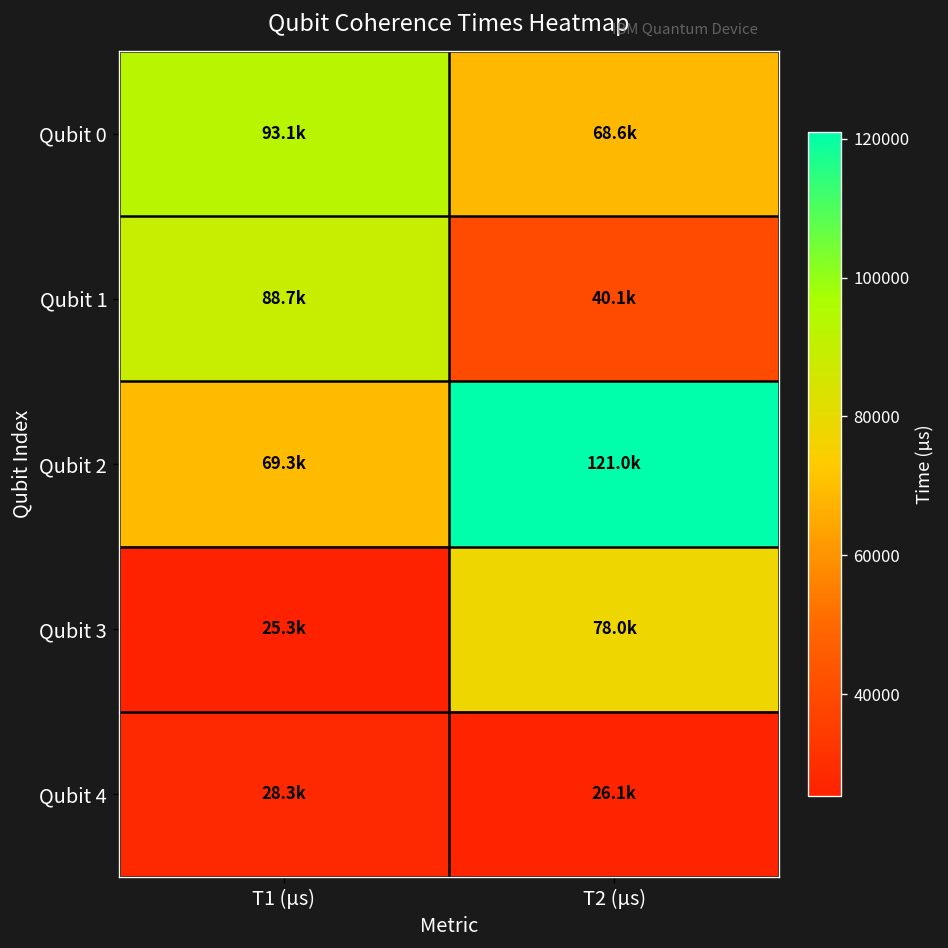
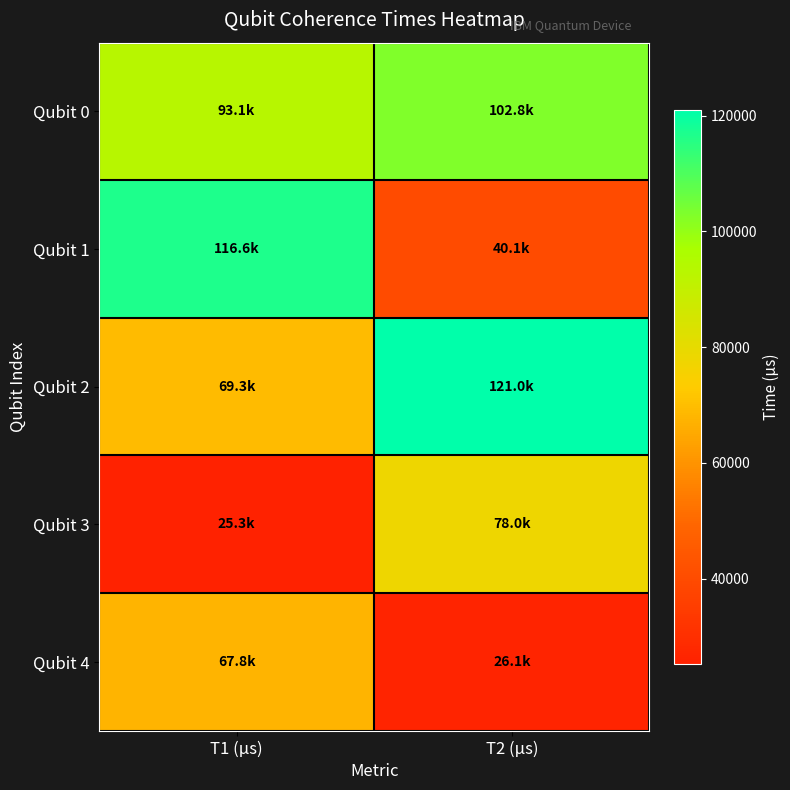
Qubit 0, T2 (µs): 68.6k -> 102.8k
Qubit 1, T1 (µs): 88.7k -> 116.6k
Qubit 4, T1 (µs): 28.3k -> 67.8k
